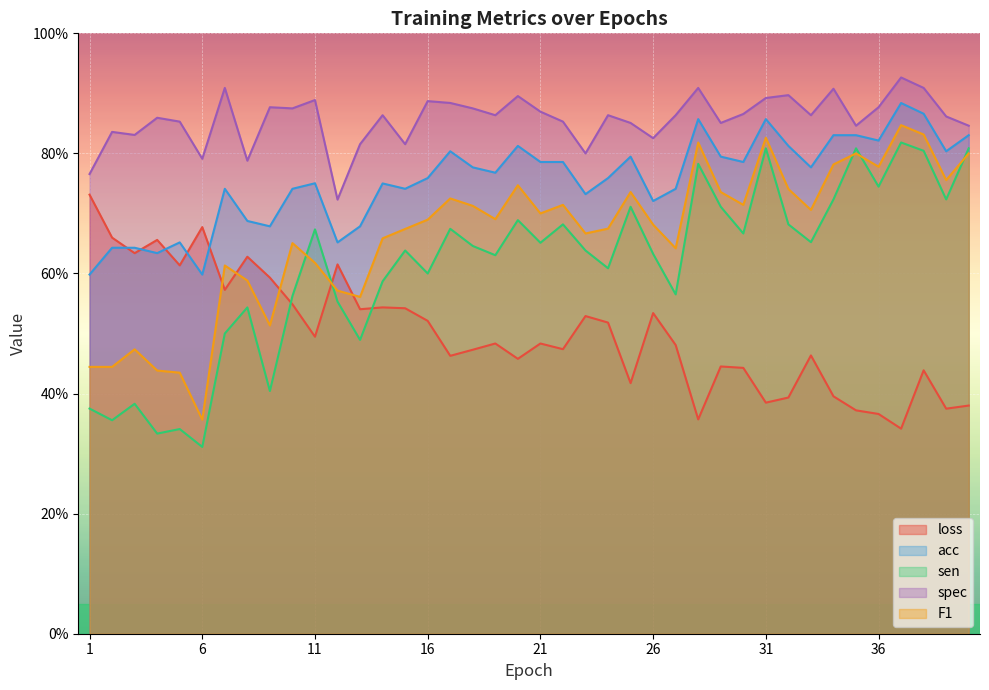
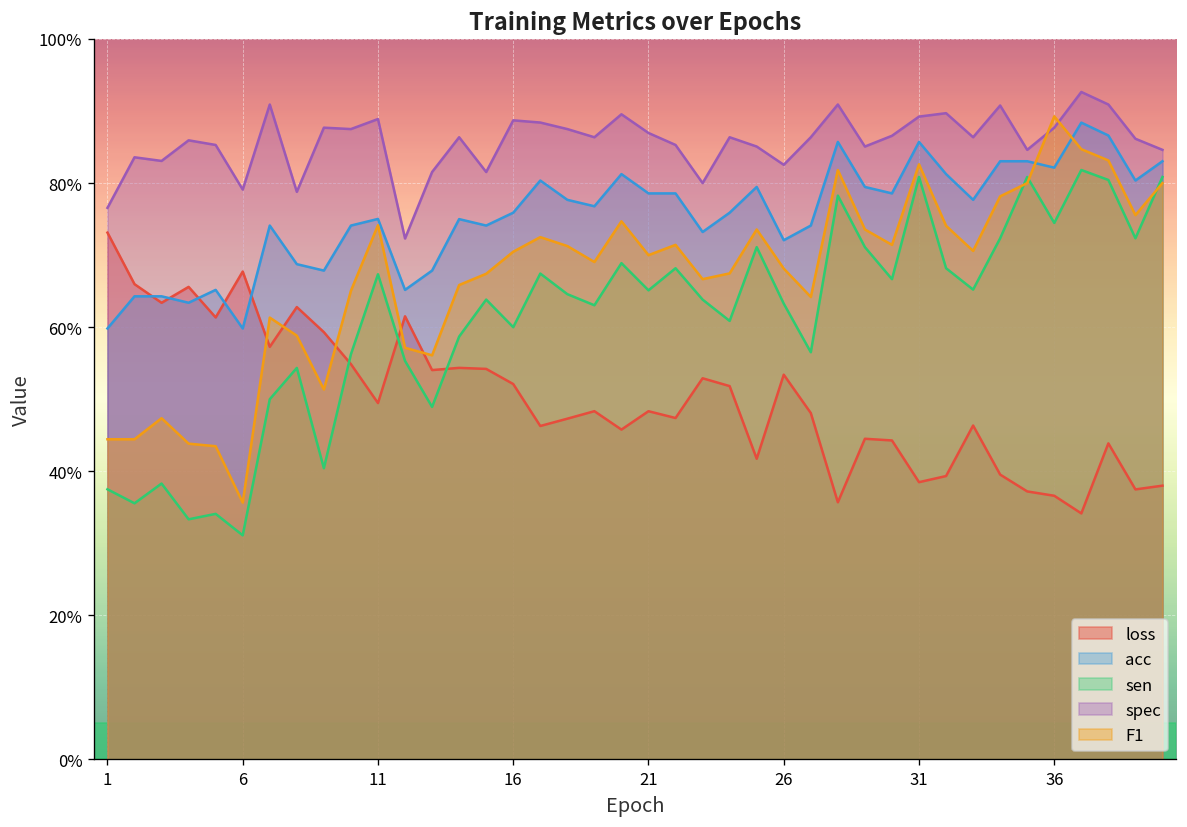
F1, 11: 62% -> 74%
F1, 16: 69% -> 70%
F1, 36: 78% -> 89%
